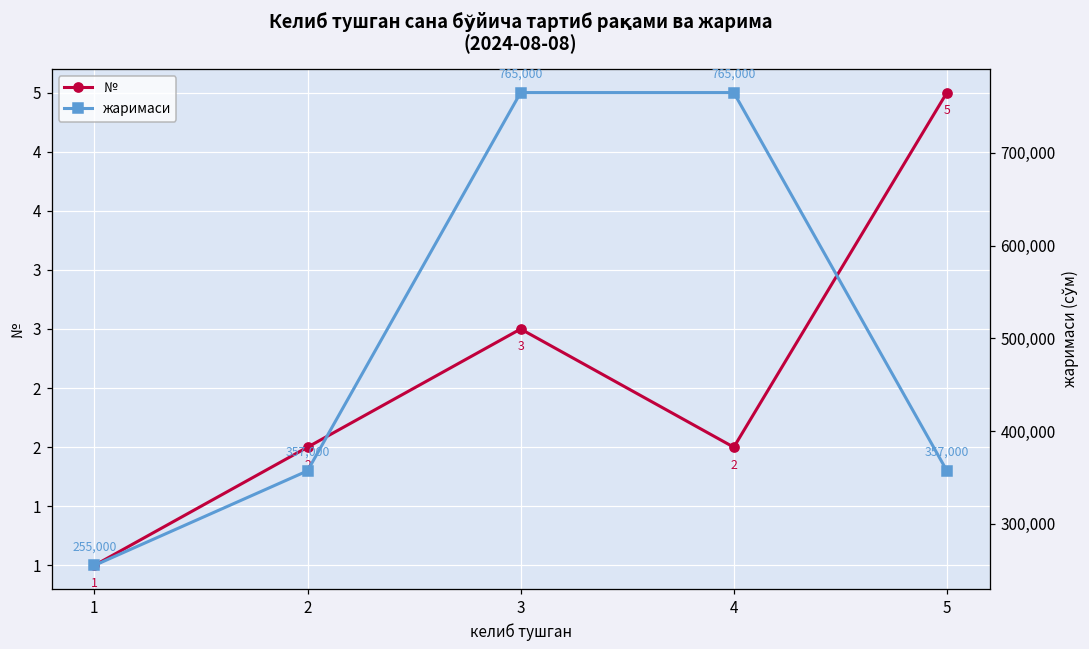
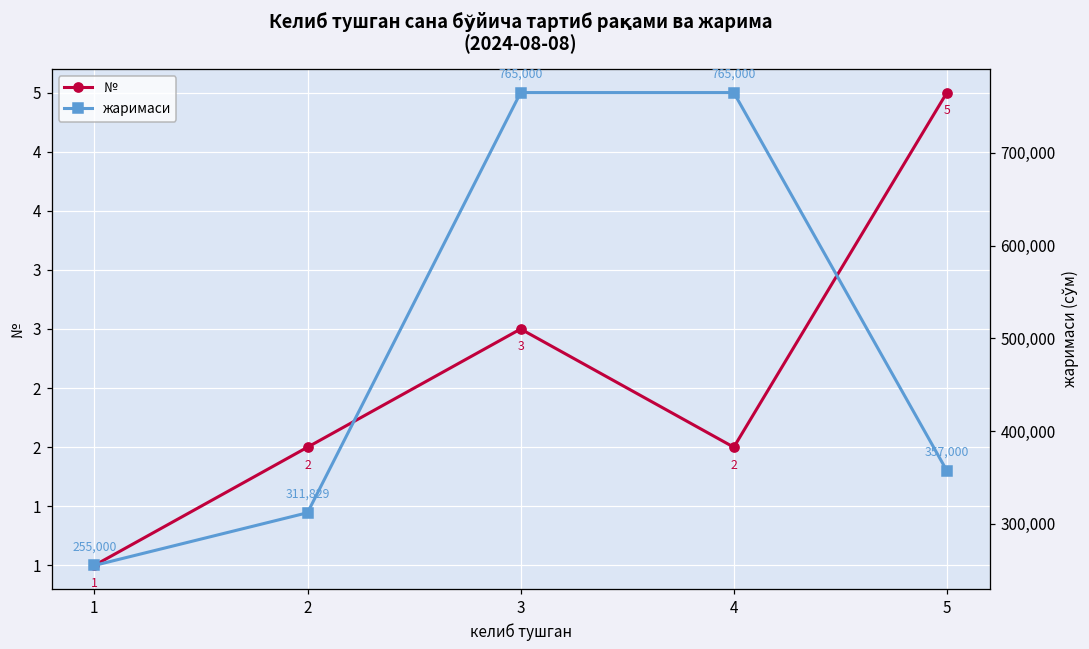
жаримаси, 2: 357,000 -> 311,829
